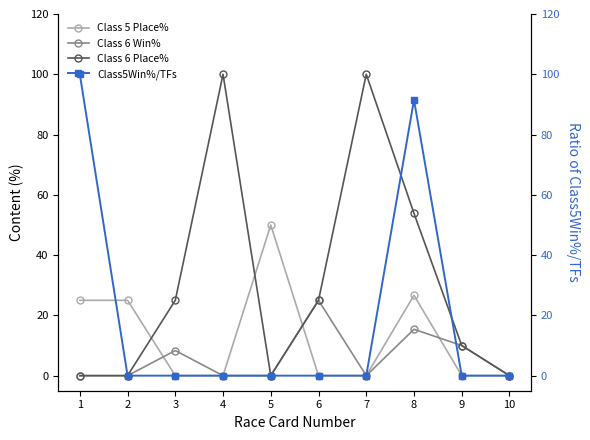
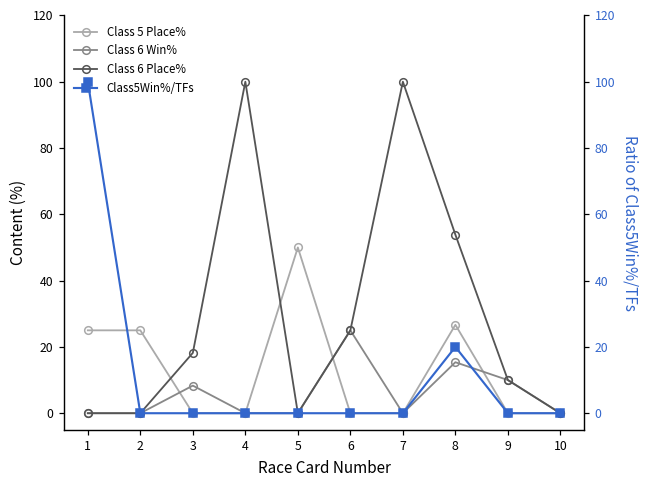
Class 6 Place%, 3: 25 -> 18
Class5Win%/TFs, 8: 92 -> 20
